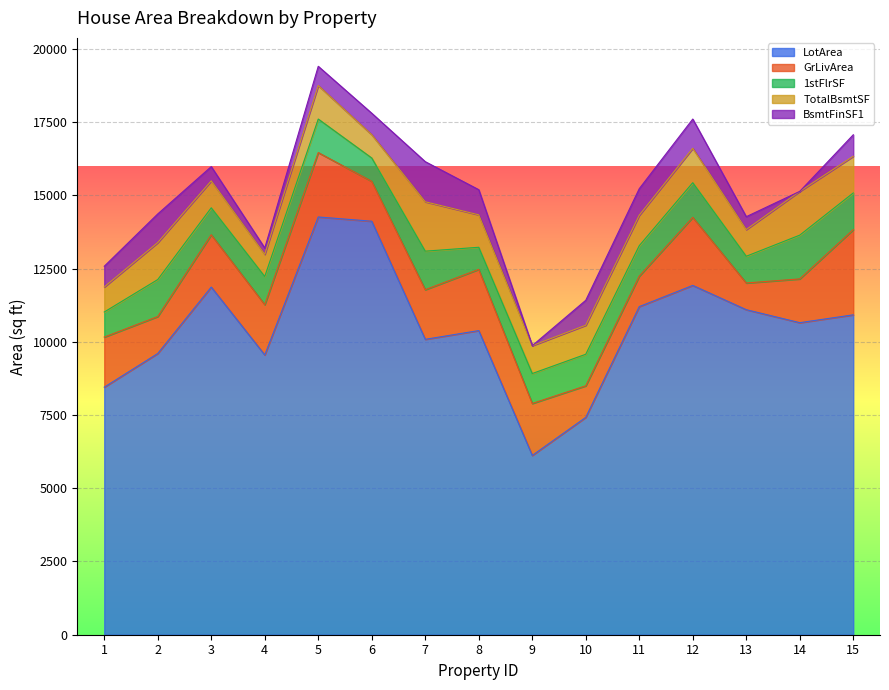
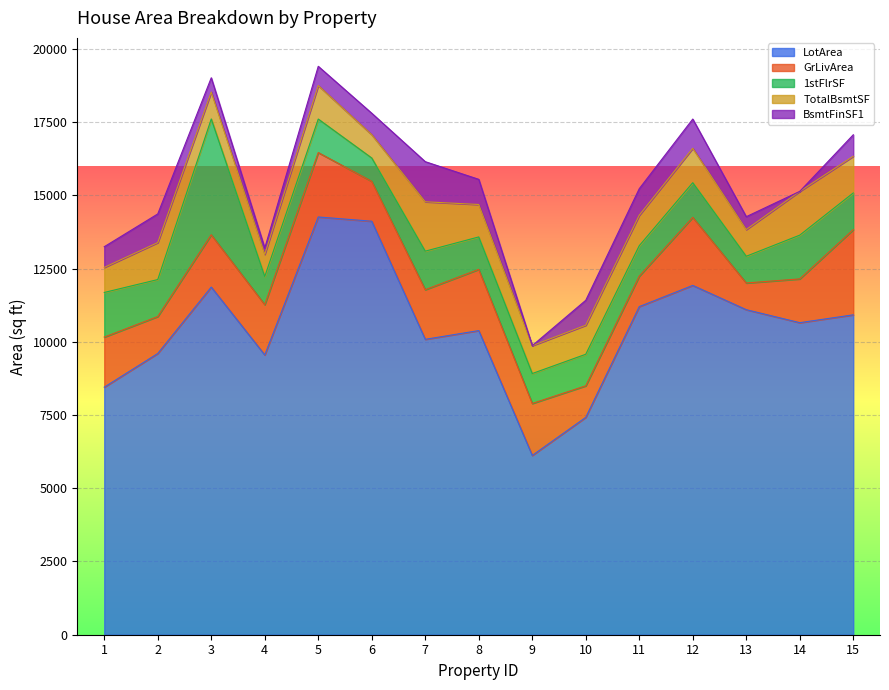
1stFlrSF, 1: 900 -> 1500
1stFlrSF, 3: 900 -> 4000
1stFlrSF, 8: 800 -> 1100
